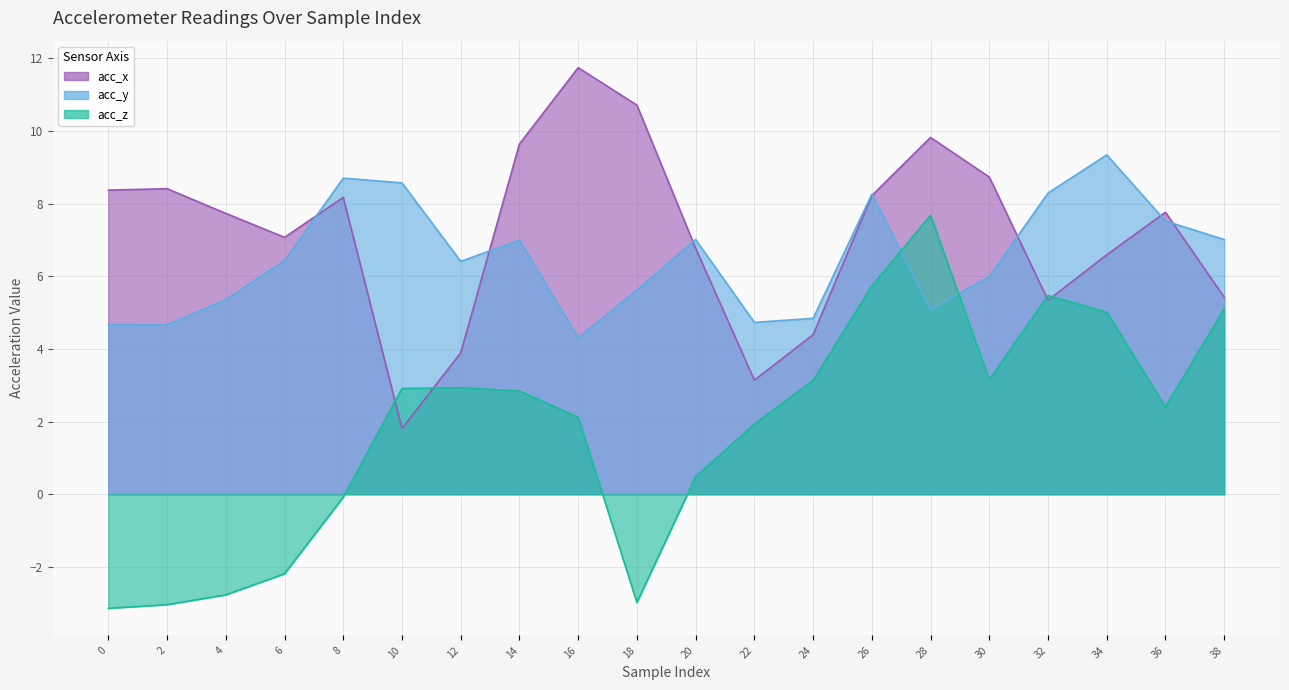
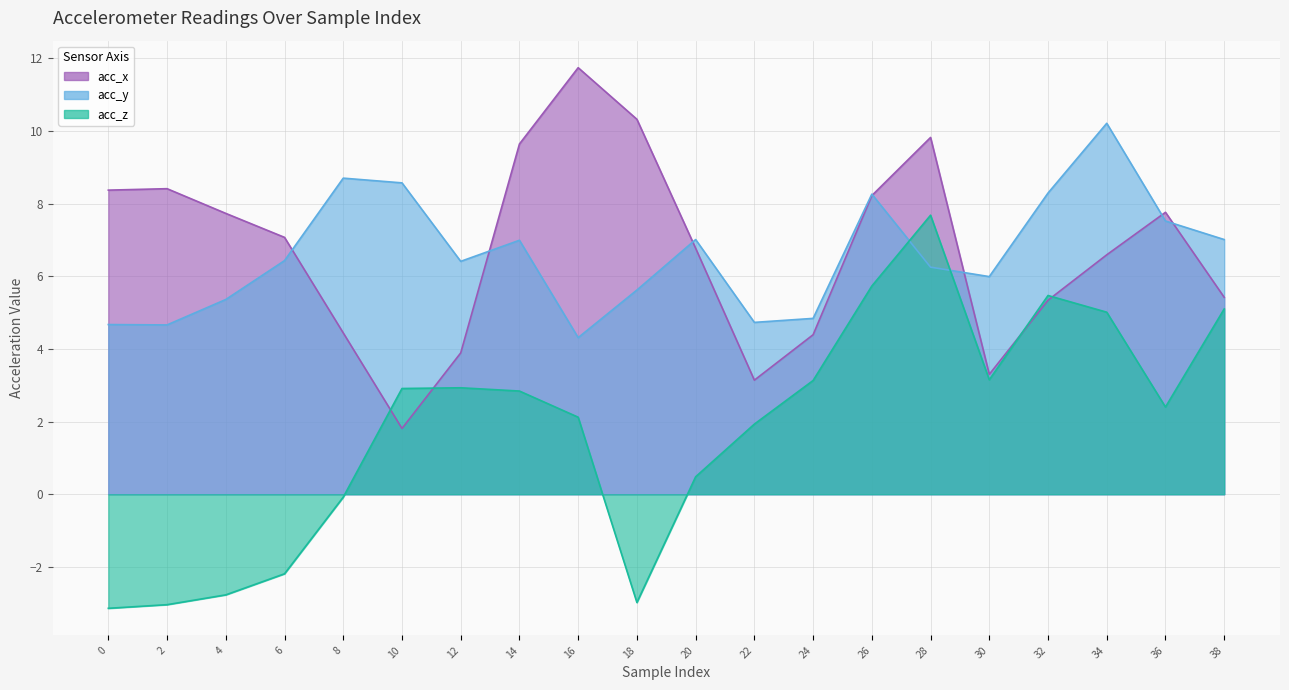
acc_x, 8: 8.2 -> 4.4
acc_x, 18: 10.7 -> 10.3
acc_y, 28: 5.1 -> 6.3
acc_x, 30: 8.7 -> 3.3
acc_y, 34: 9.3 -> 10.2
